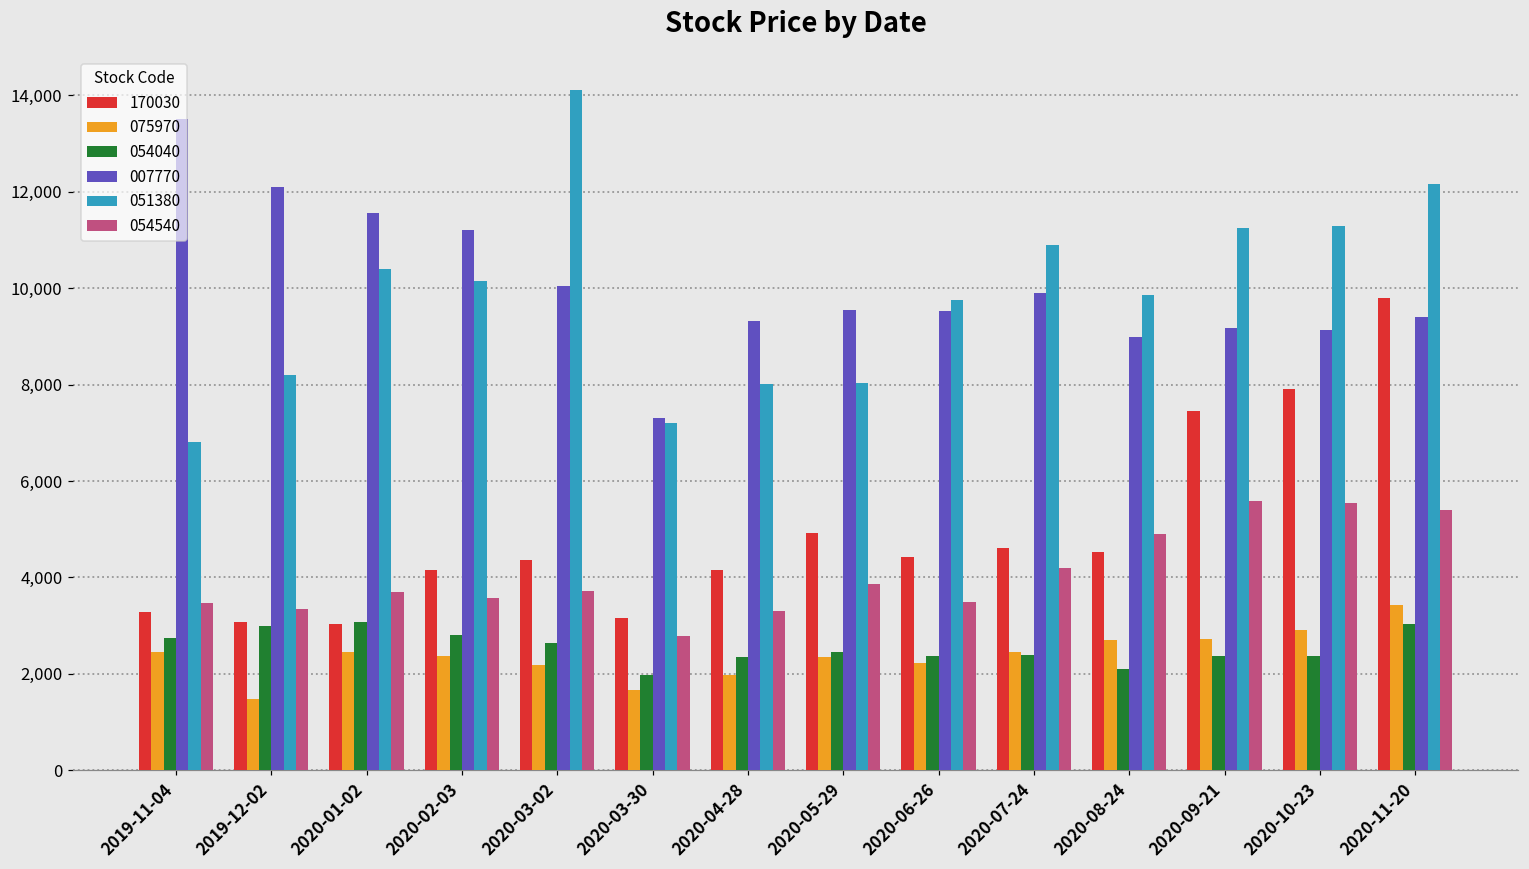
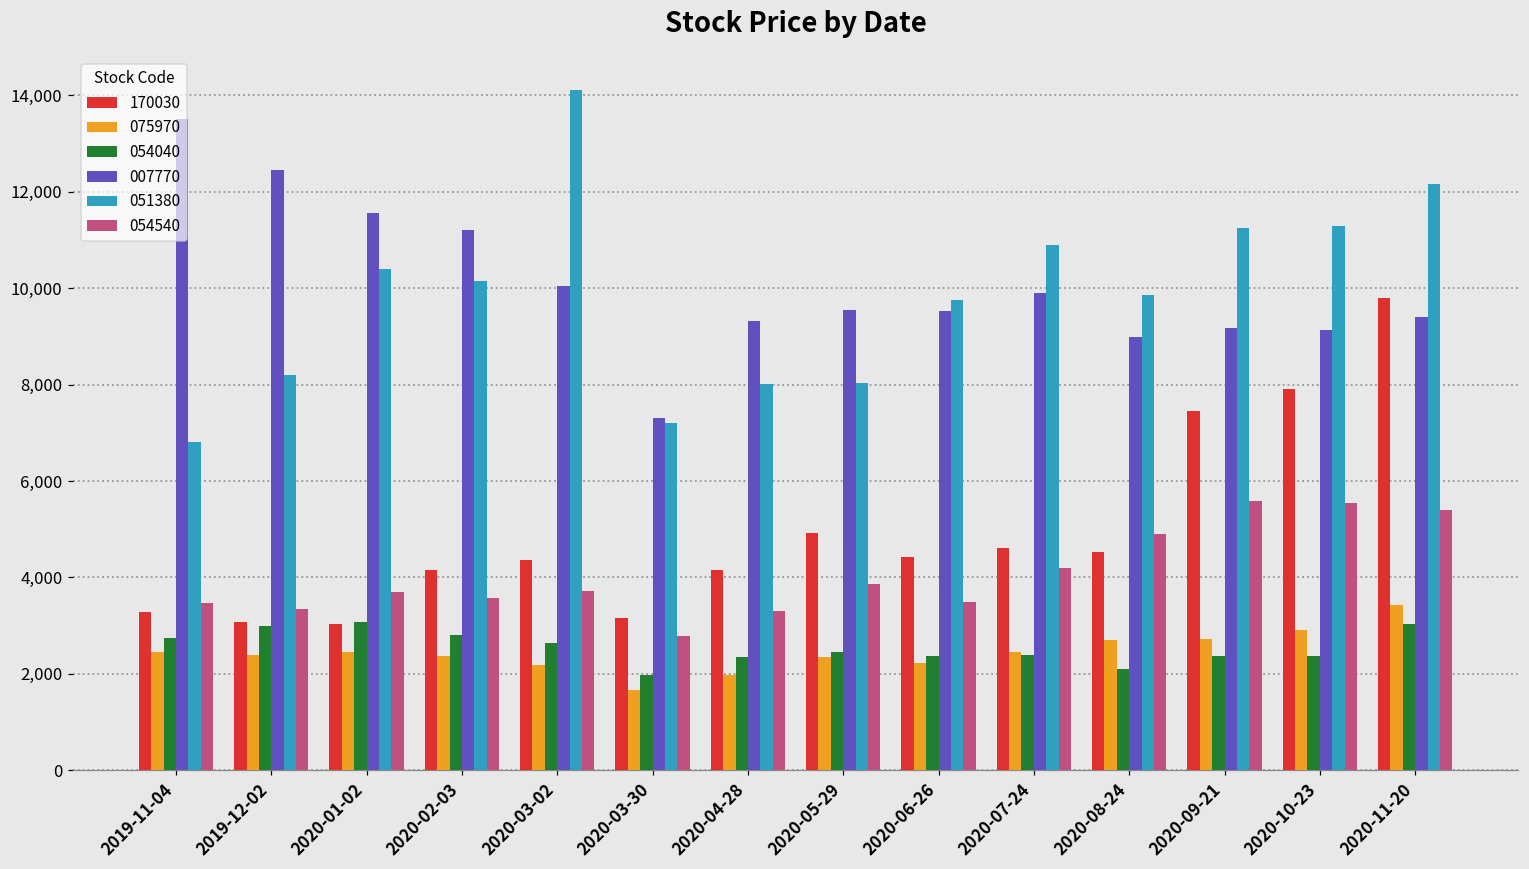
075970, 2019-12-02: 1,500 -> 2,400
007770, 2019-12-02: 12,100 -> 12,400
